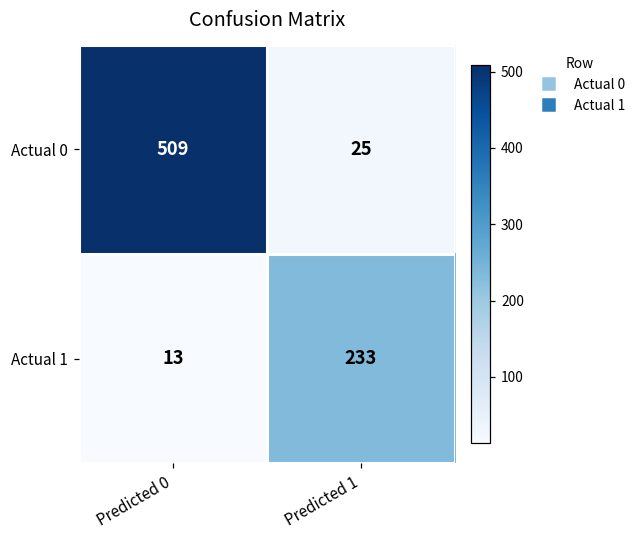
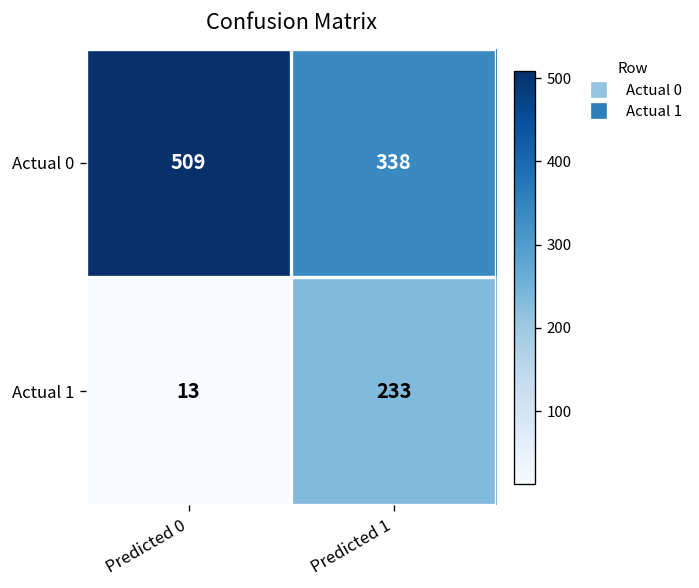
Actual 0, Predicted 1: 25 -> 338
